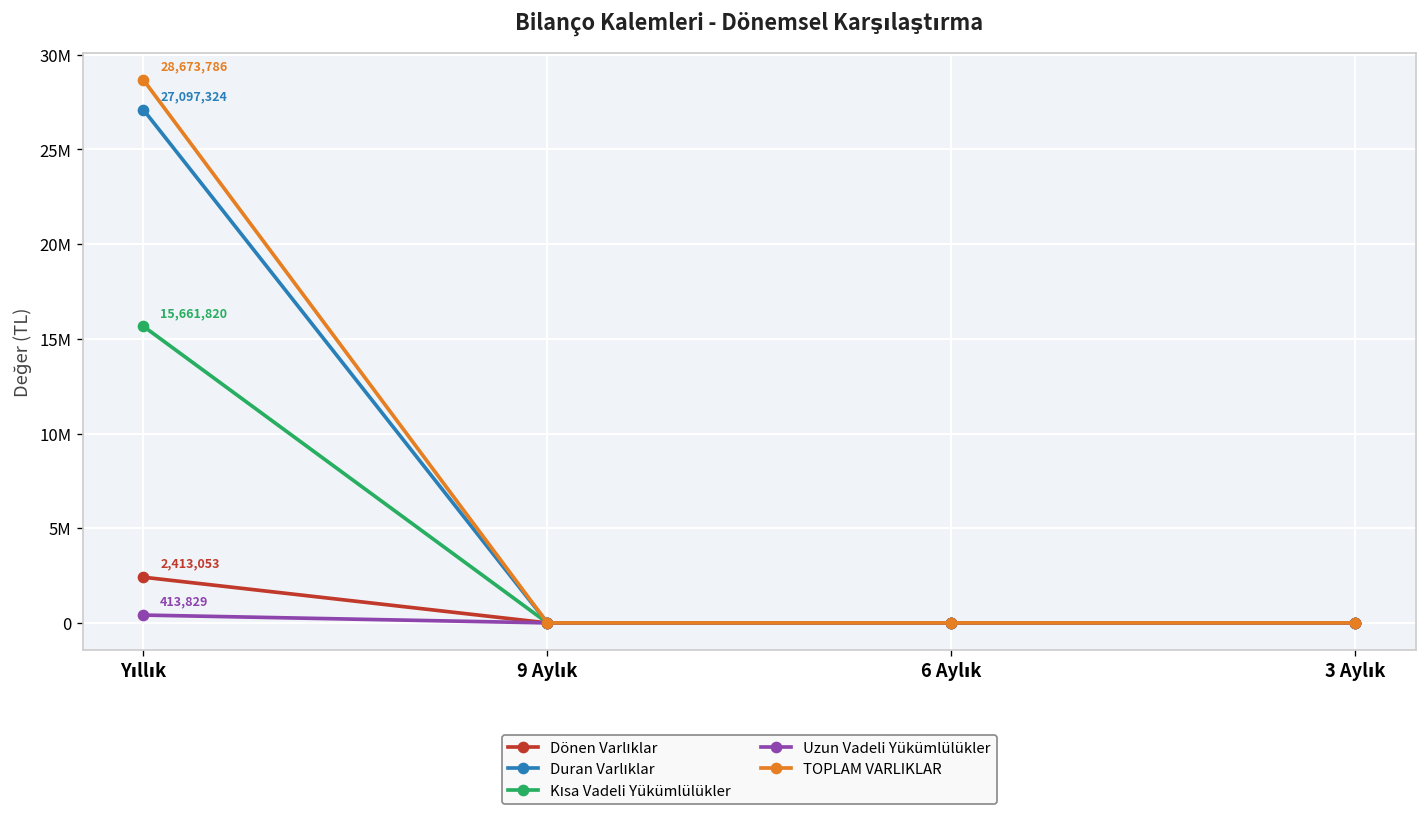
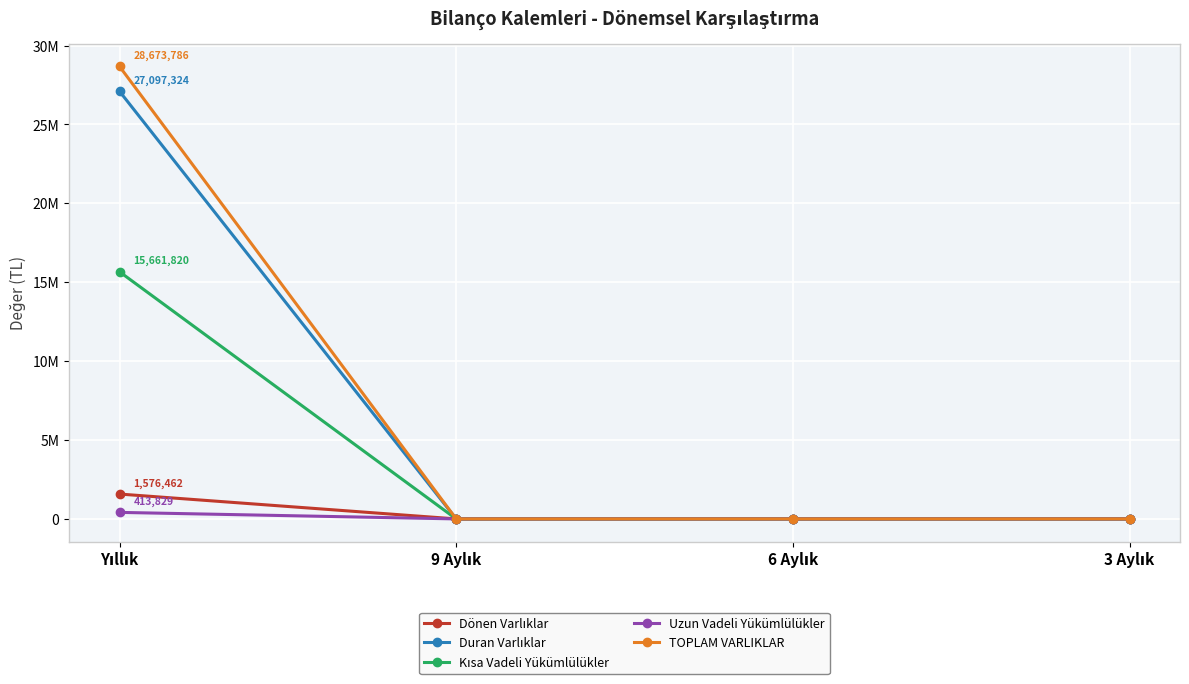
Dönen Varlıklar, Yıllık: 2,413,053 -> 1,576,462
